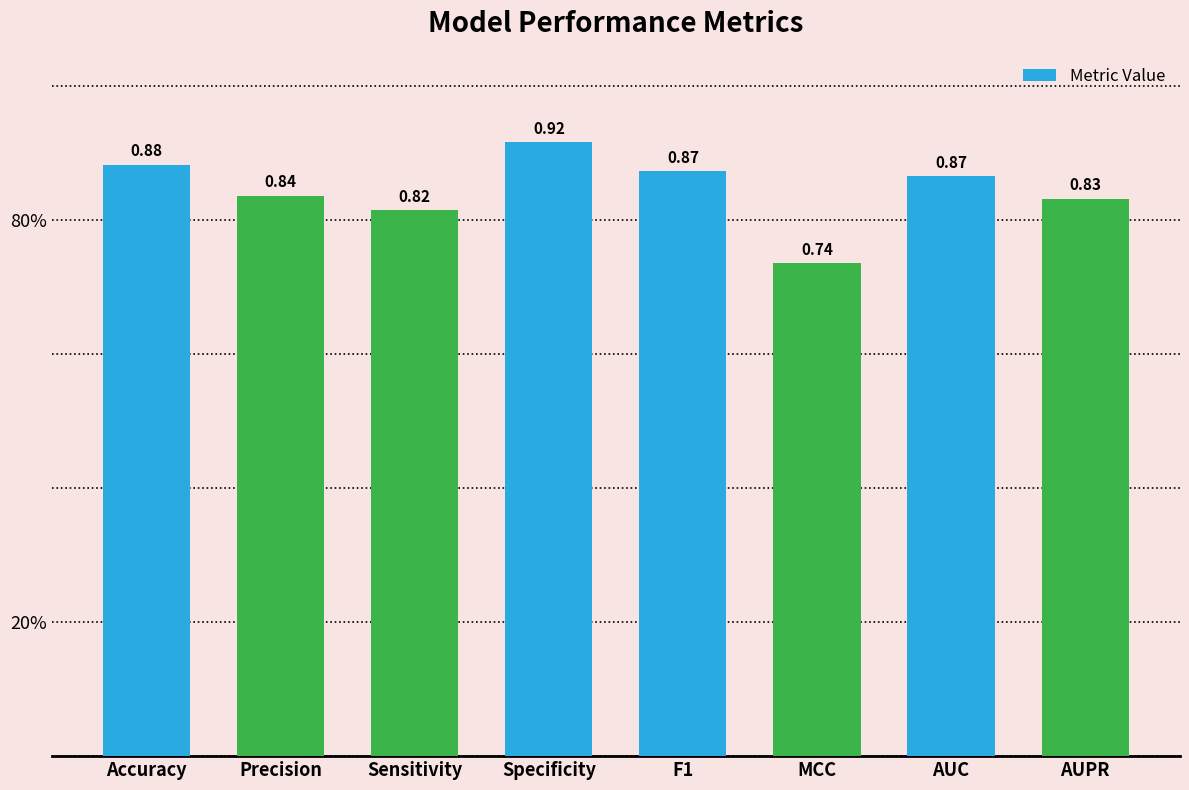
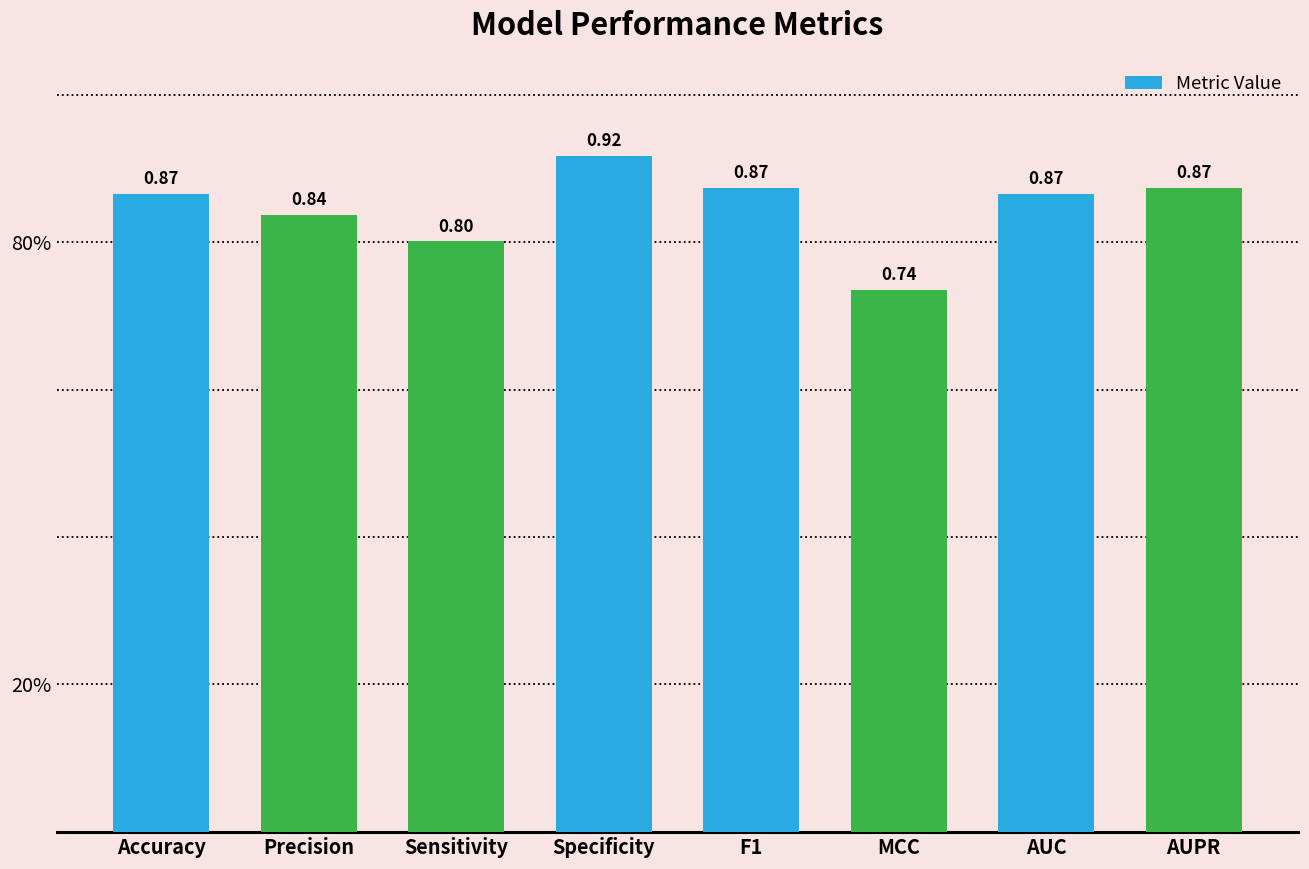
Accuracy: 0.88 -> 0.87
Sensitivity: 0.82 -> 0.80
AUPR: 0.83 -> 0.87
